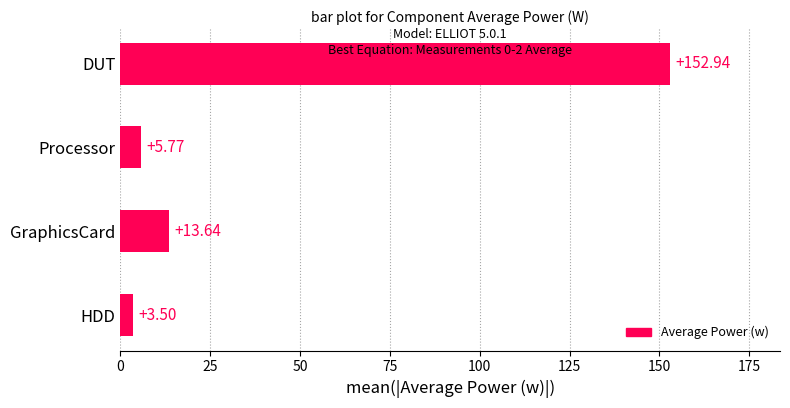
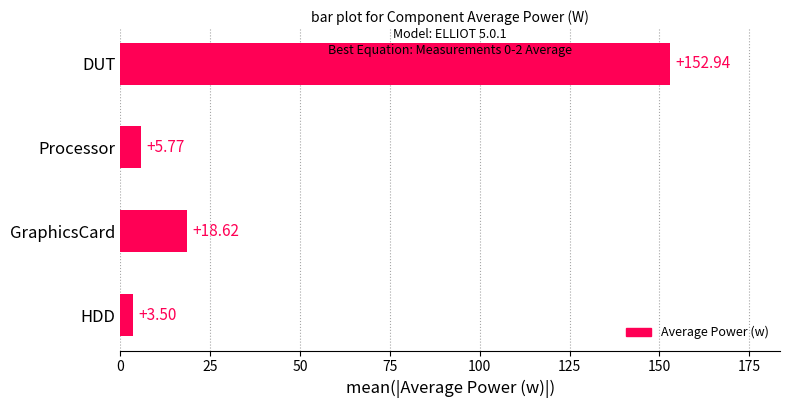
GraphicsCard: +13.64 -> +18.62
